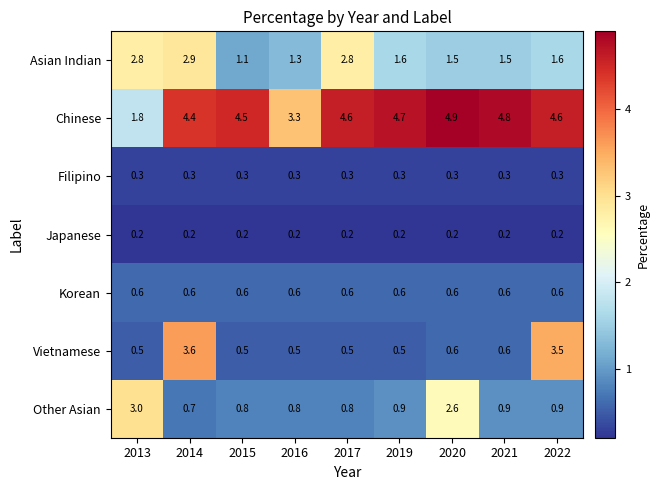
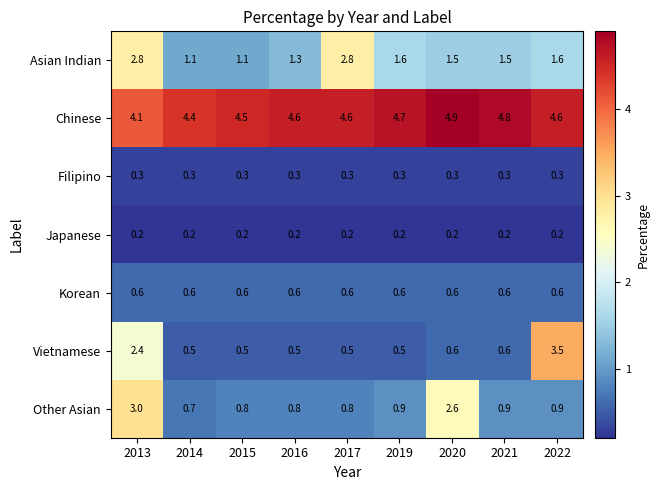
Asian Indian, 2014: 2.9 -> 1.1
Chinese, 2013: 1.8 -> 4.1
Chinese, 2016: 3.3 -> 4.6
Vietnamese, 2013: 0.5 -> 2.4
Vietnamese, 2014: 3.6 -> 0.5
